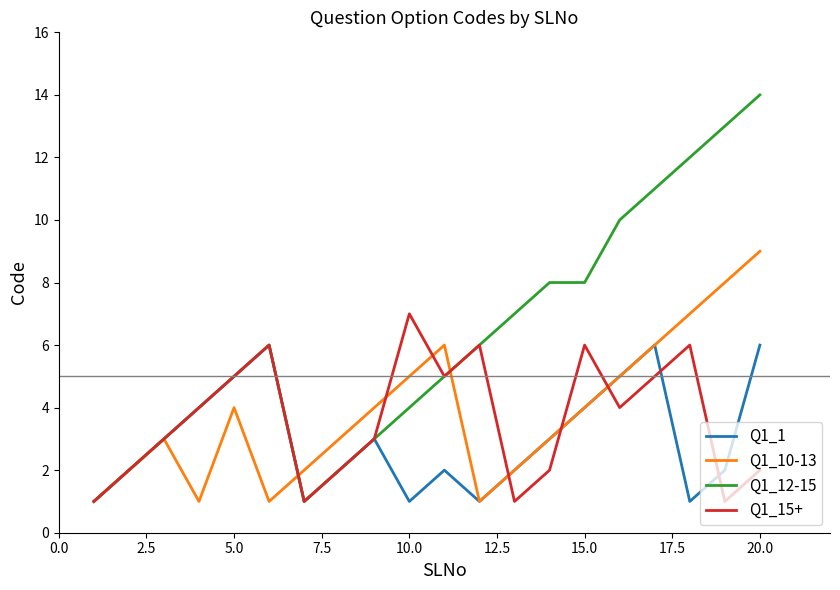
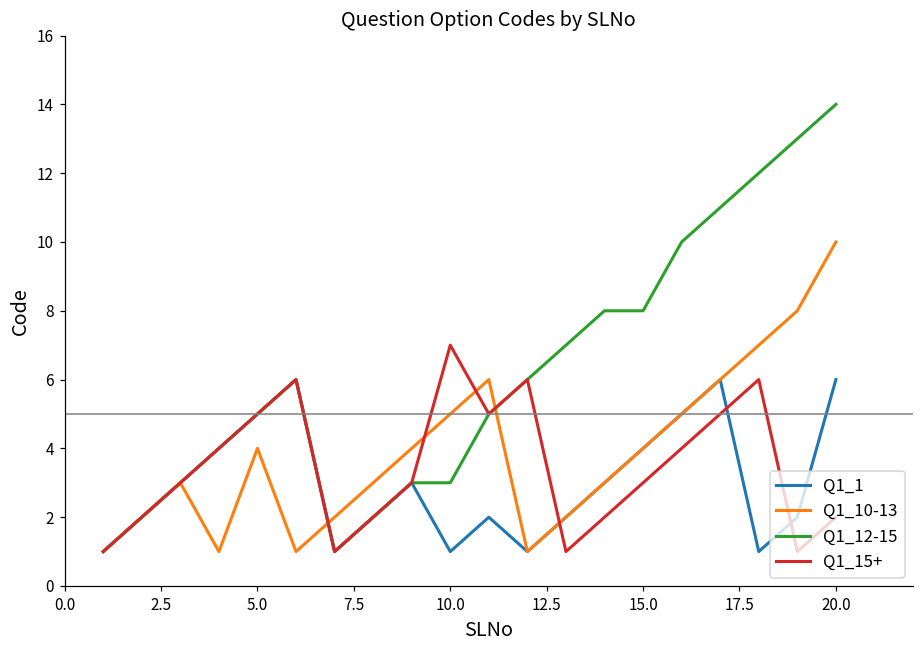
Q1_12-15, 10.0: 4 -> 3
Q1_15+, 15.0: 6 -> 3
Q1_10-13, 20.0: 9 -> 10
